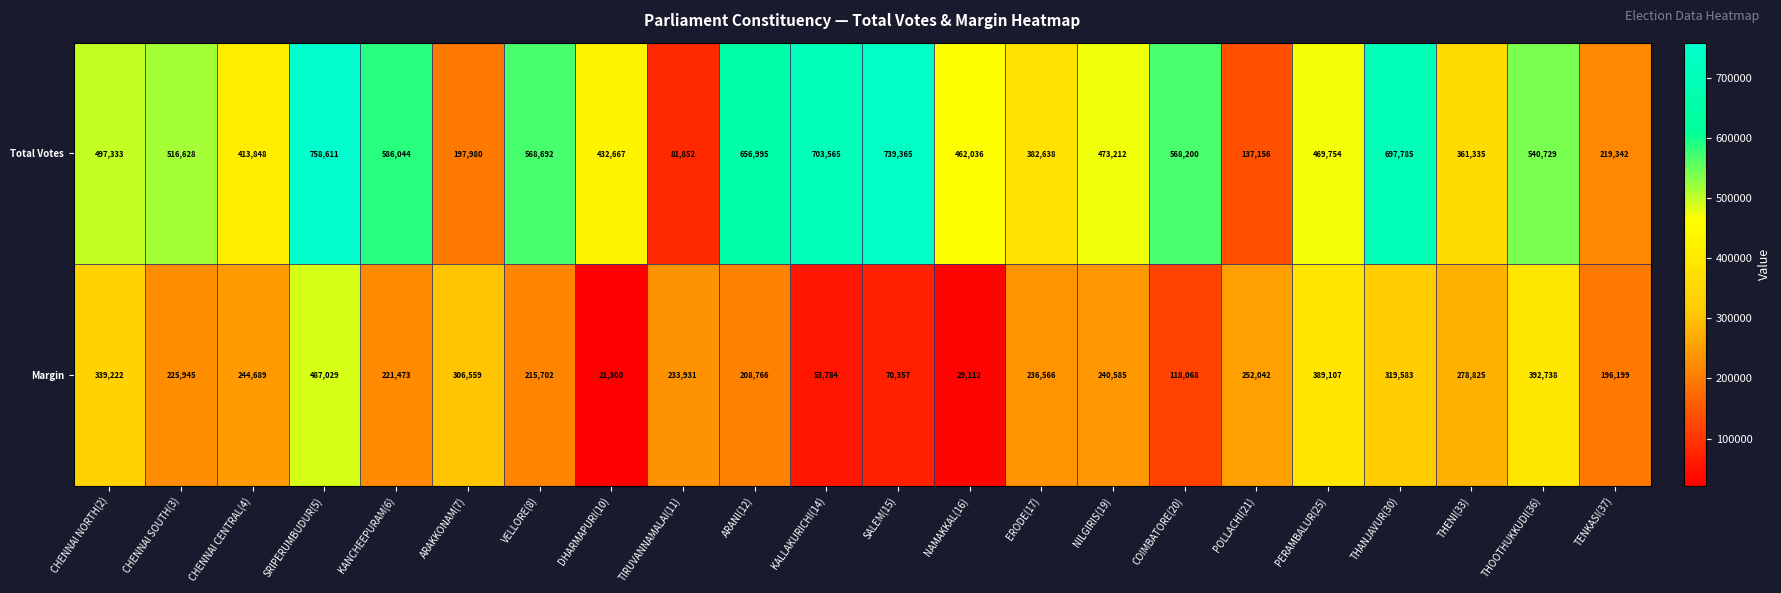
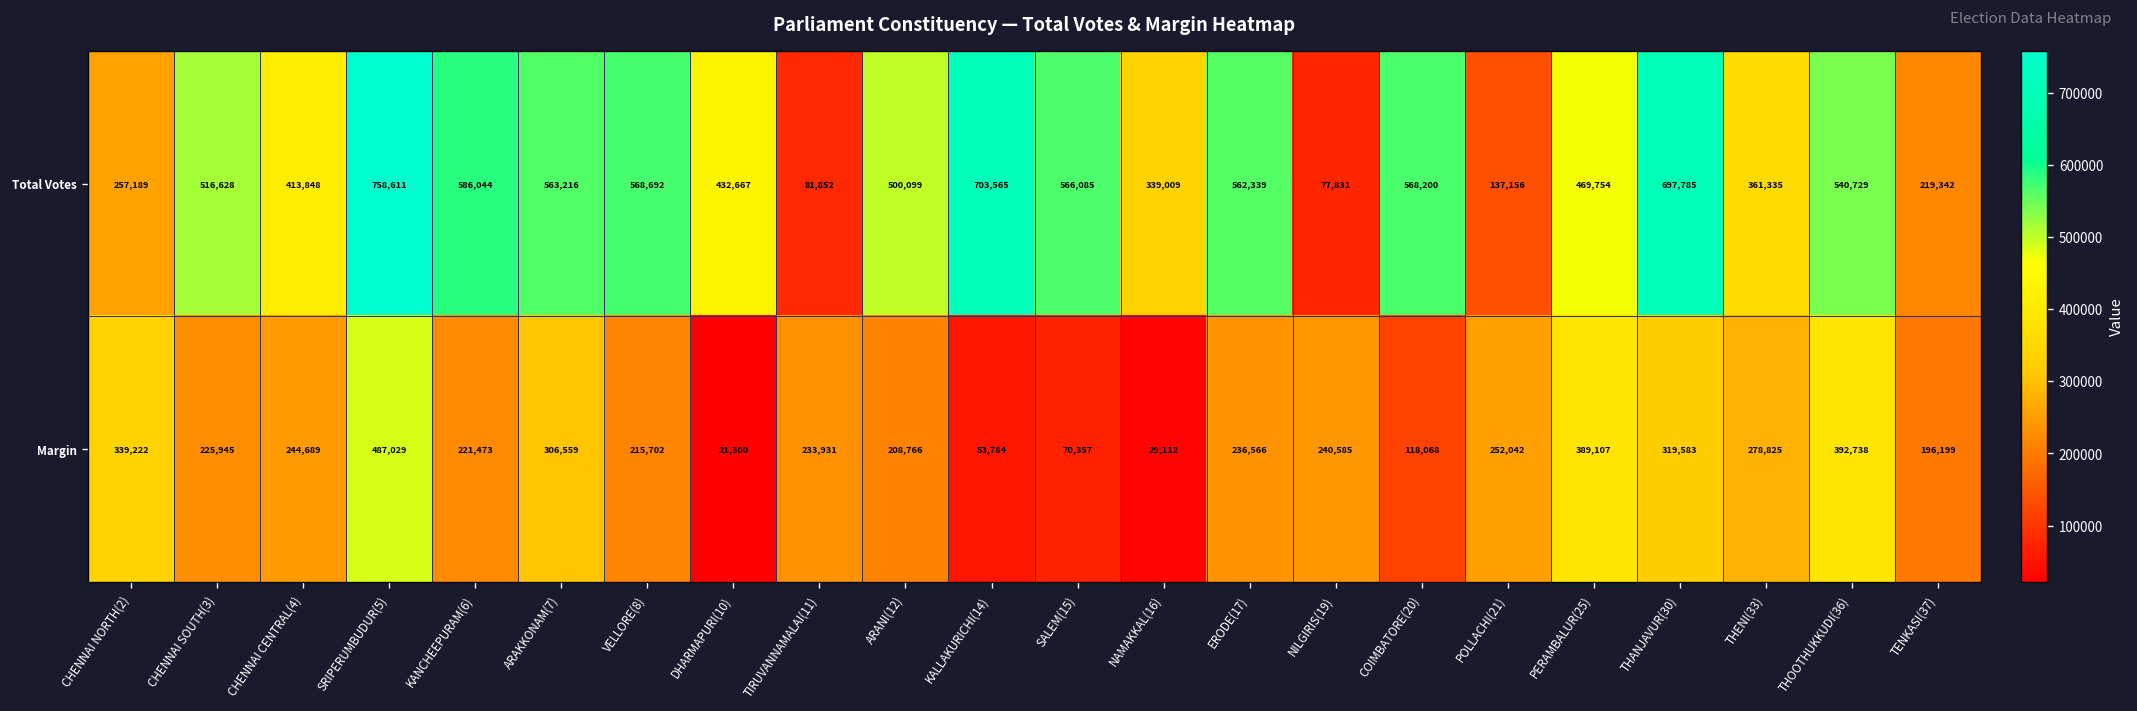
Total Votes, CHENNAI NORTH(2): 497,333 -> 257,189
Total Votes, ARAKKONAM(7): 197,980 -> 563,216
Total Votes, ARANI(12): 656,995 -> 500,099
Total Votes, SALEM(15): 739,365 -> 566,085
Total Votes, NAMAKKAL(16): 462,036 -> 339,009
Total Votes, ERODE(17): 382,638 -> 562,339
Total Votes, NILGIRIS(19): 473,212 -> 77,831
